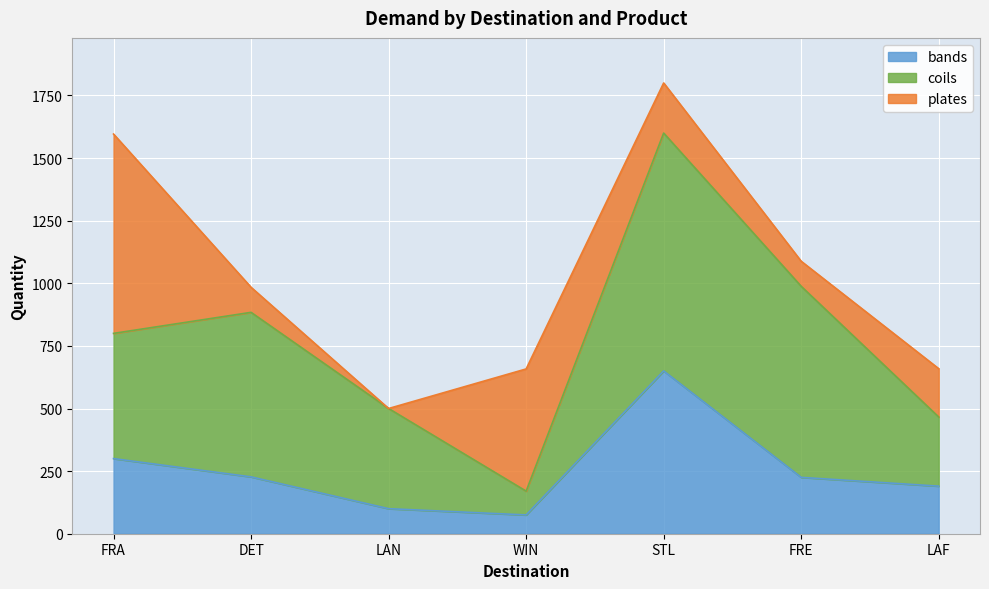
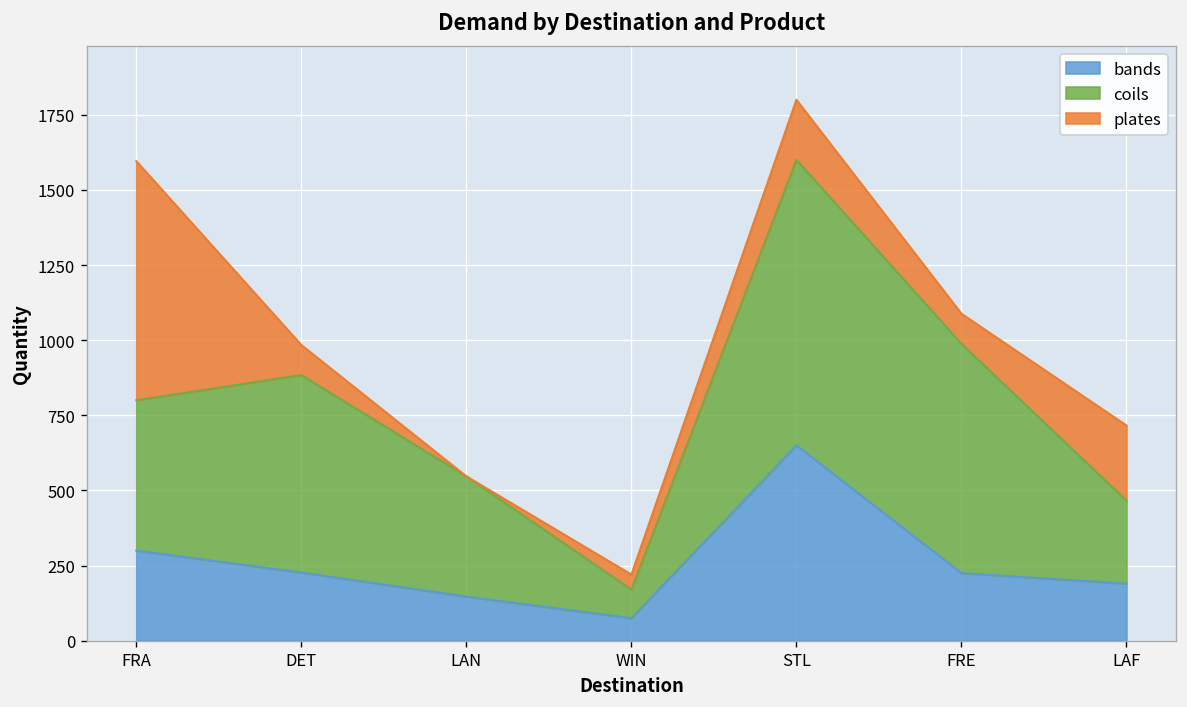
bands, LAN: 100 -> 150
plates, WIN: 490 -> 50
plates, LAF: 190 -> 250
